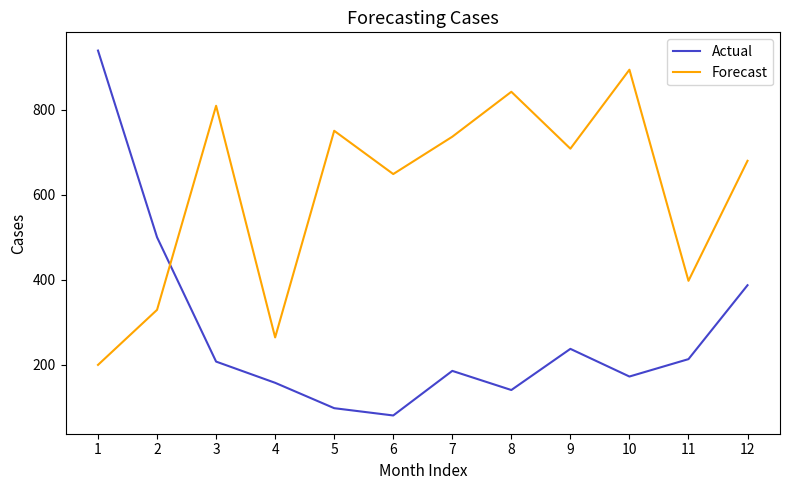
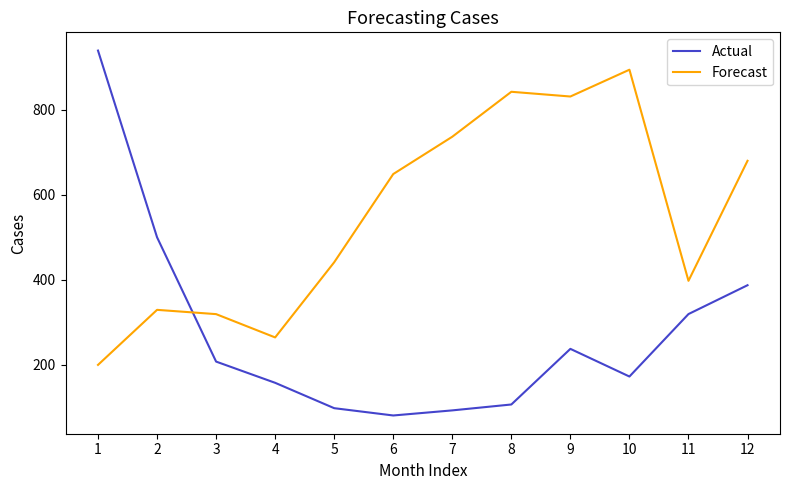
Forecast, 3: 810 -> 320
Forecast, 5: 750 -> 440
Actual, 7: 190 -> 90
Actual, 8: 140 -> 110
Forecast, 9: 710 -> 830
Actual, 11: 210 -> 320
